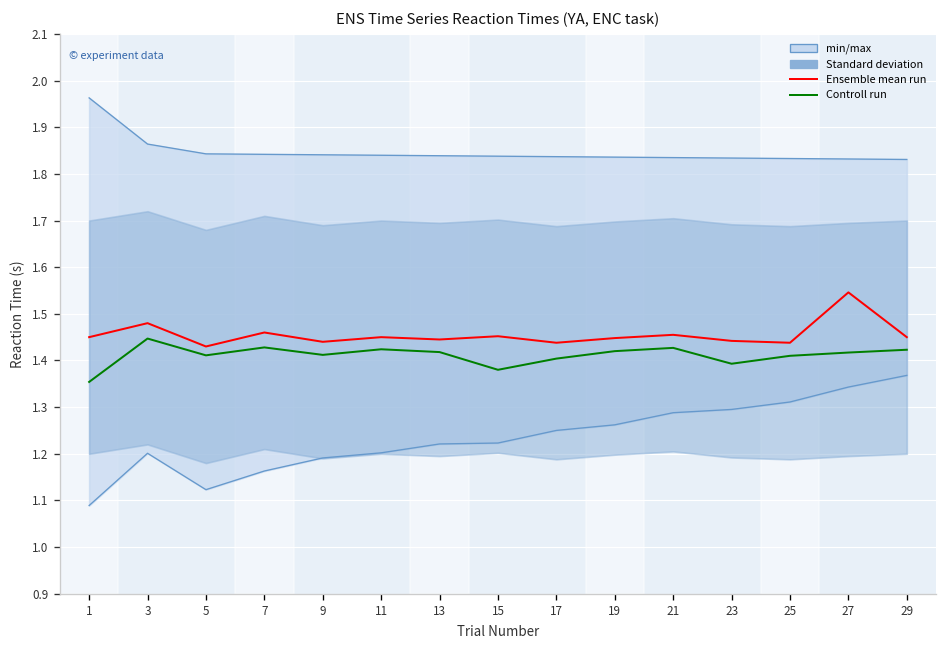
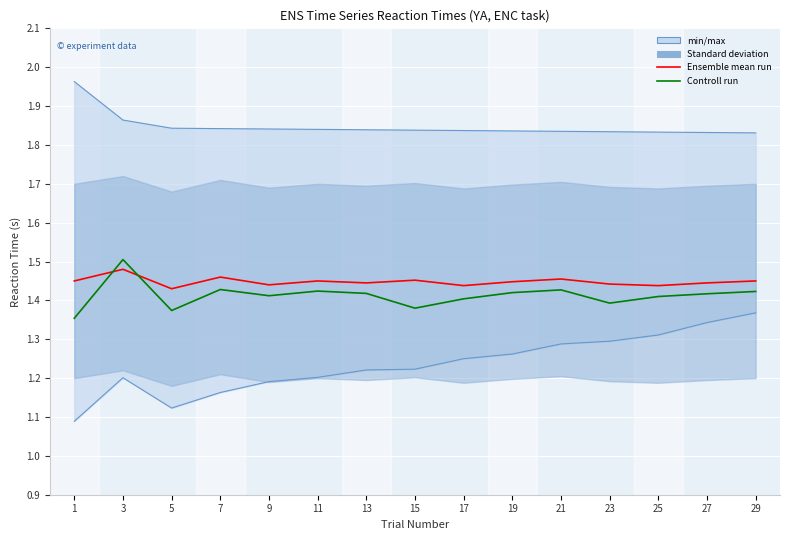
Controll run, 3: 1.45 -> 1.51
Controll run, 5: 1.41 -> 1.37
Ensemble mean run, 27: 1.55 -> 1.45
